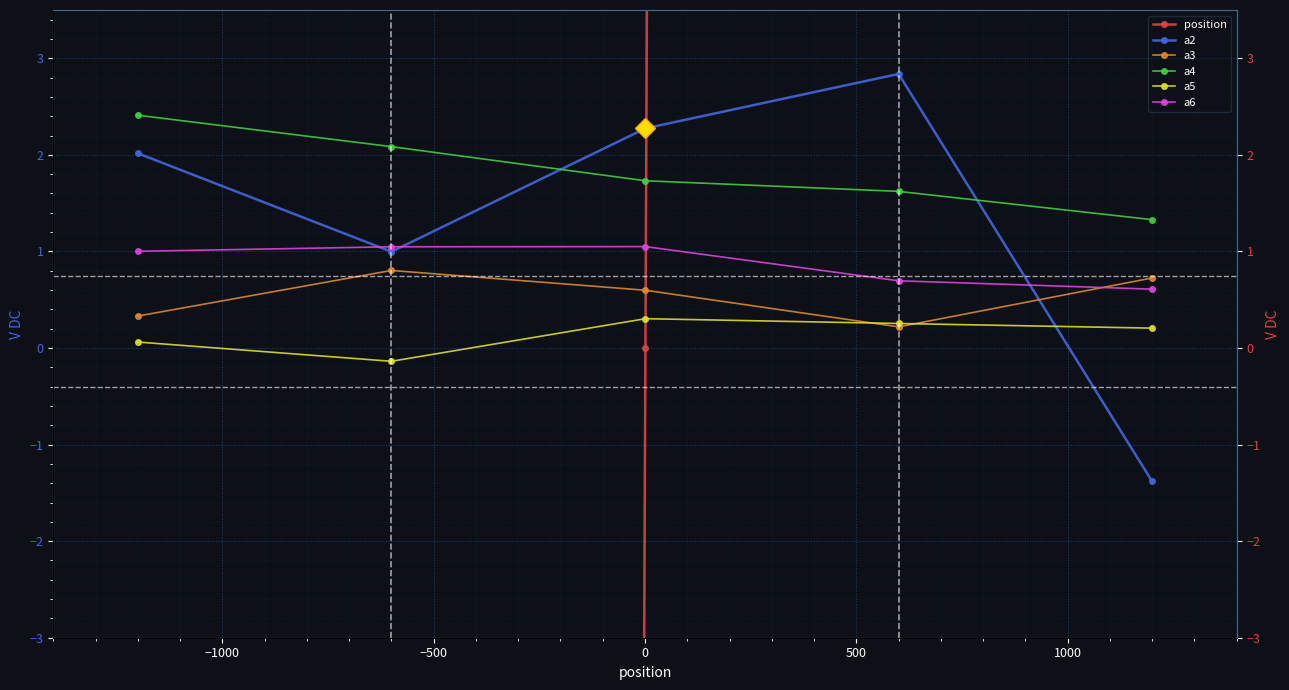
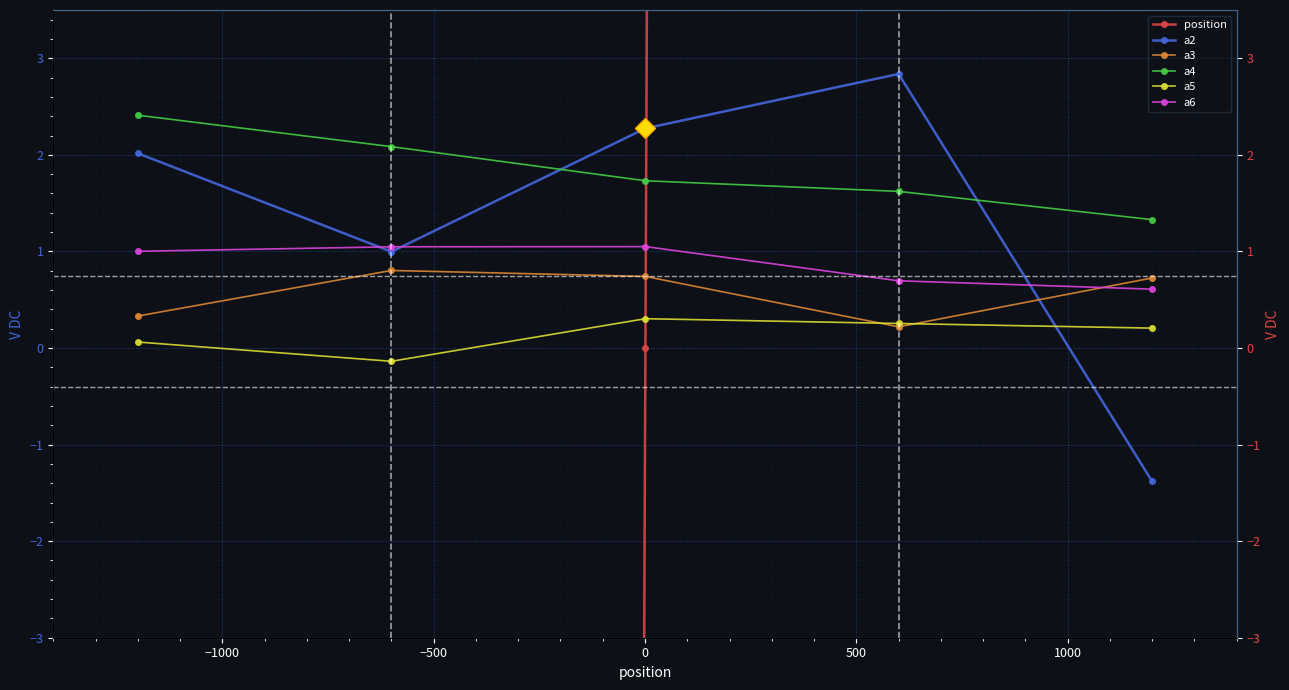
a3, 0: 0.6 -> 0.7
